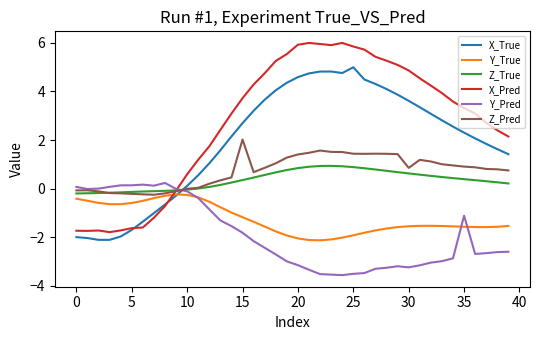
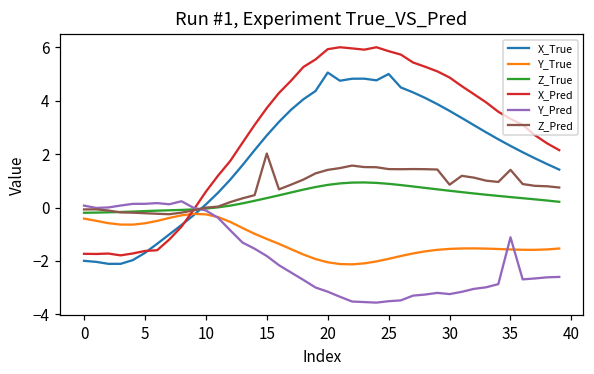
X_True, 20: 4.6 -> 5.0
Z_Pred, 35: 0.9 -> 1.4
